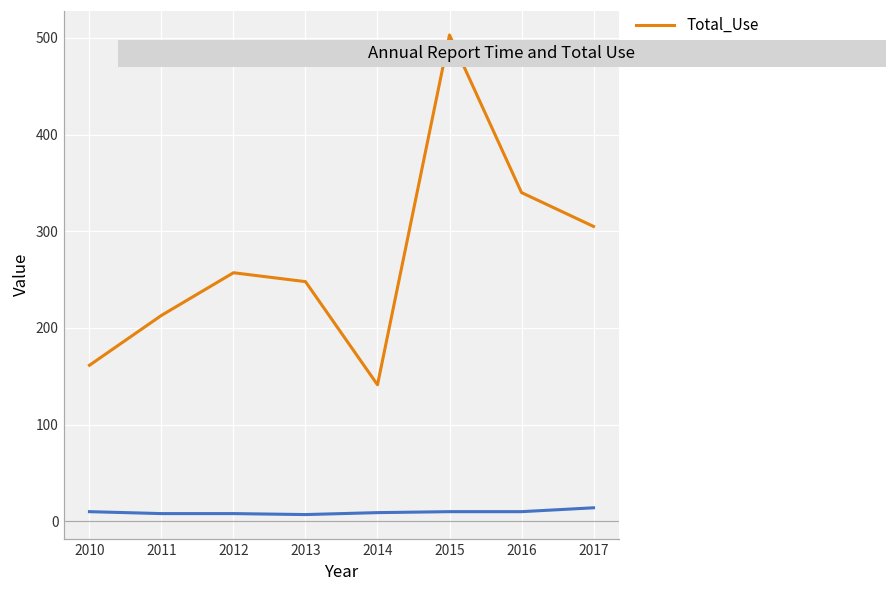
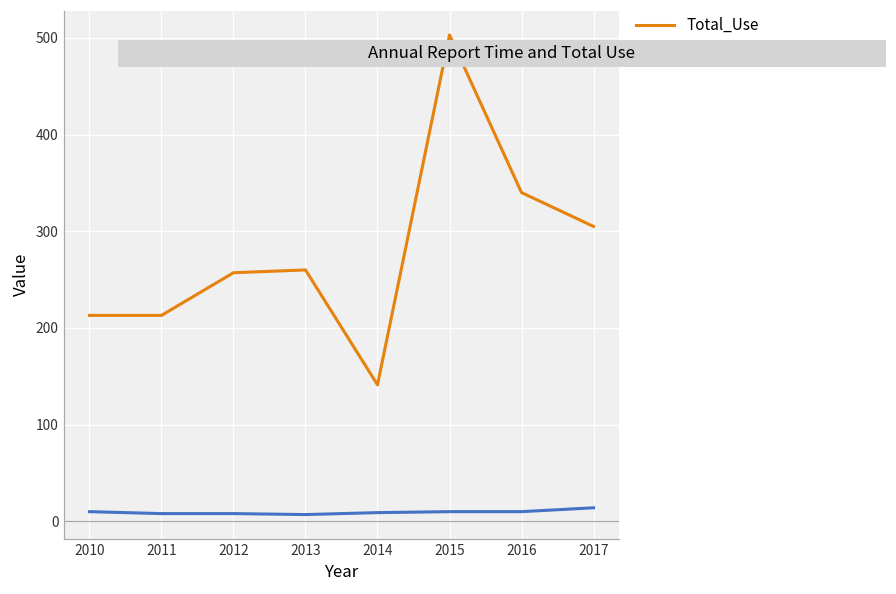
Total_Use, 2010: 160 -> 210
Total_Use, 2013: 250 -> 260
